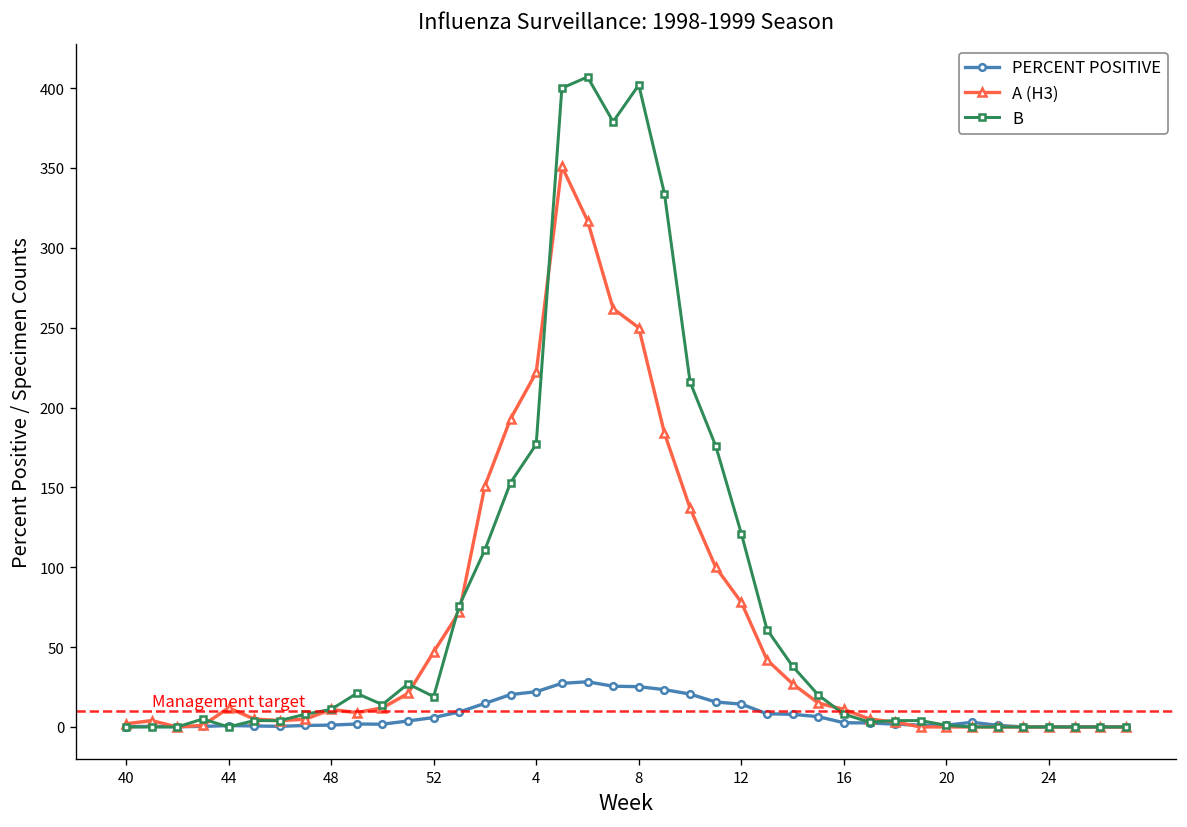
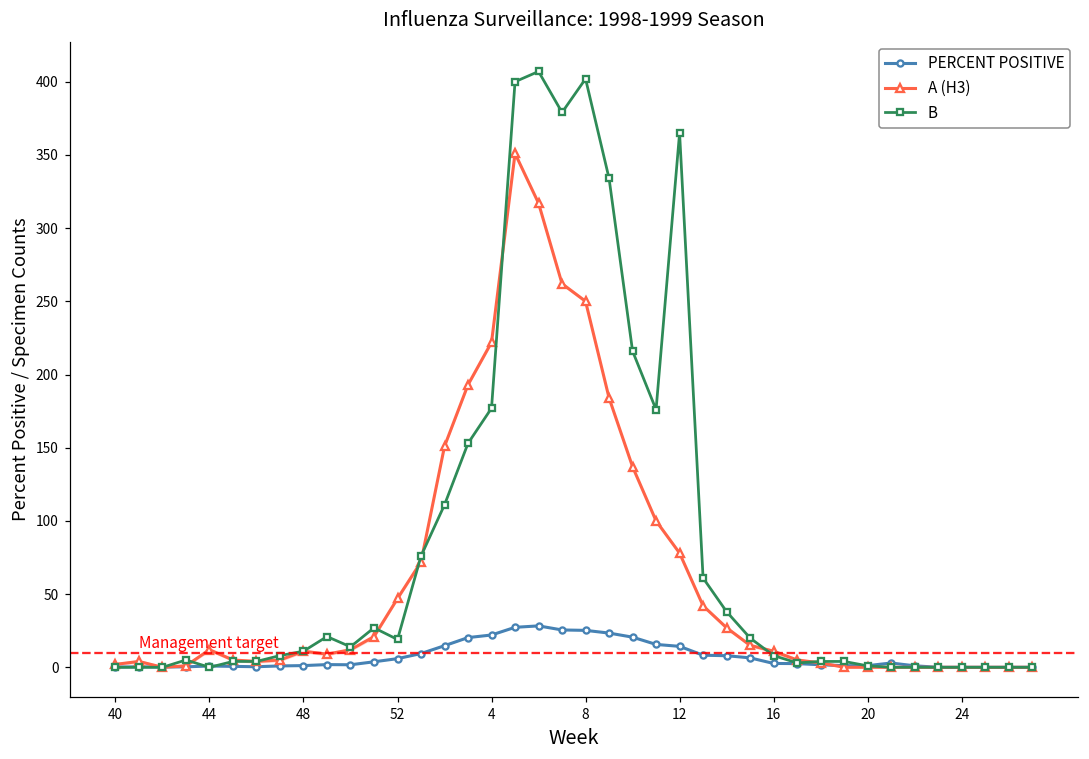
B, 12: 121 -> 365
